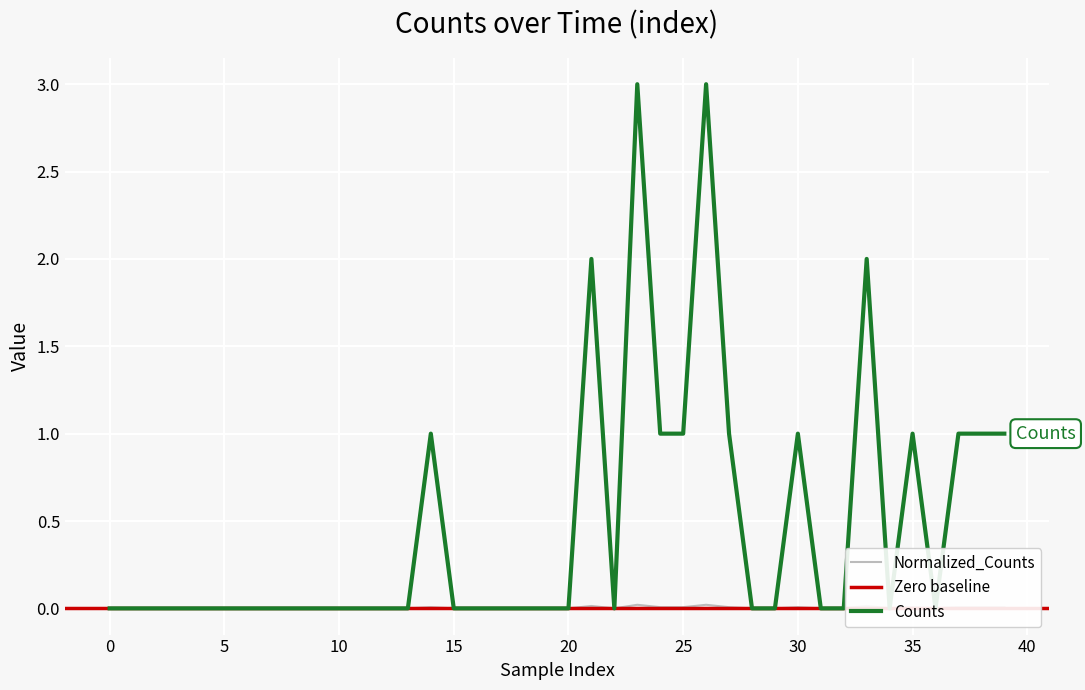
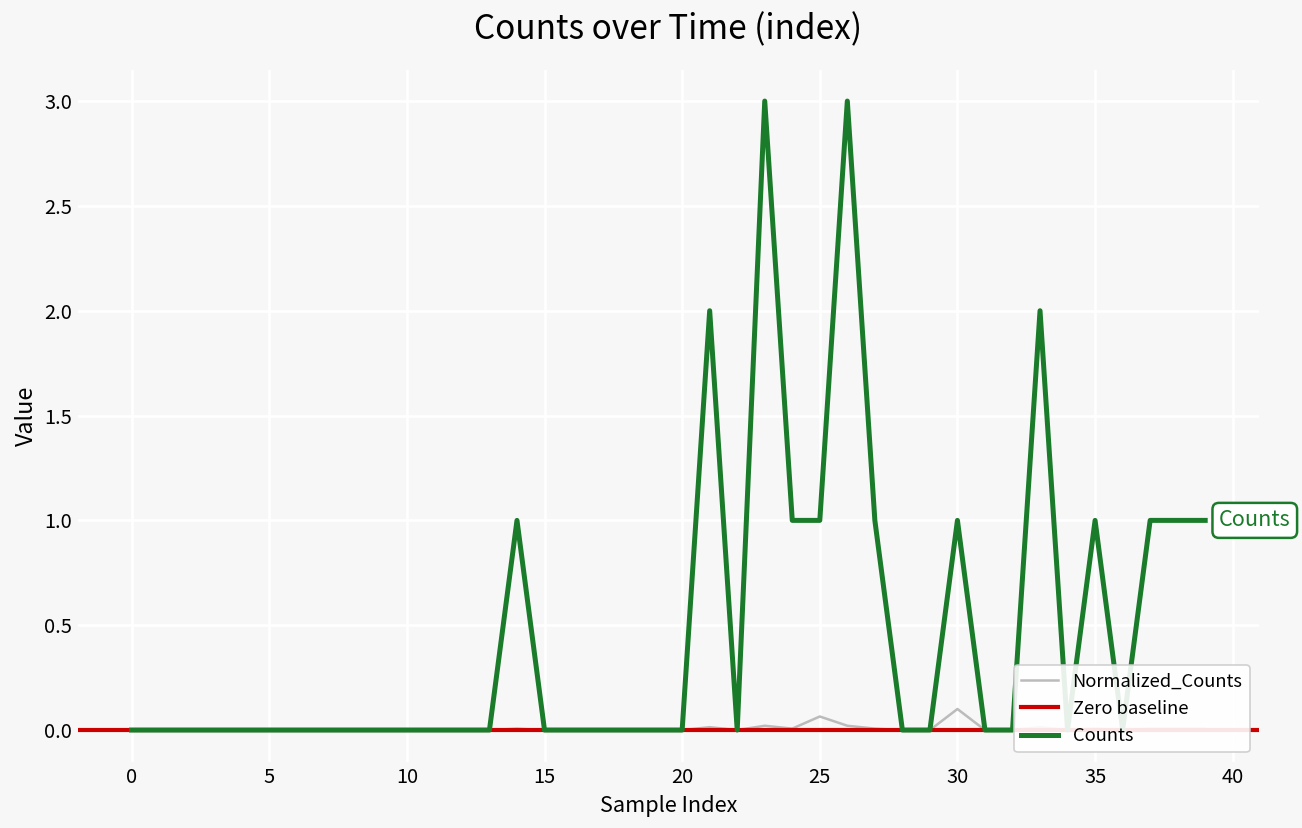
Normalized_Counts, 25: 0.01 -> 0.06
Normalized_Counts, 30: 0.01 -> 0.10
